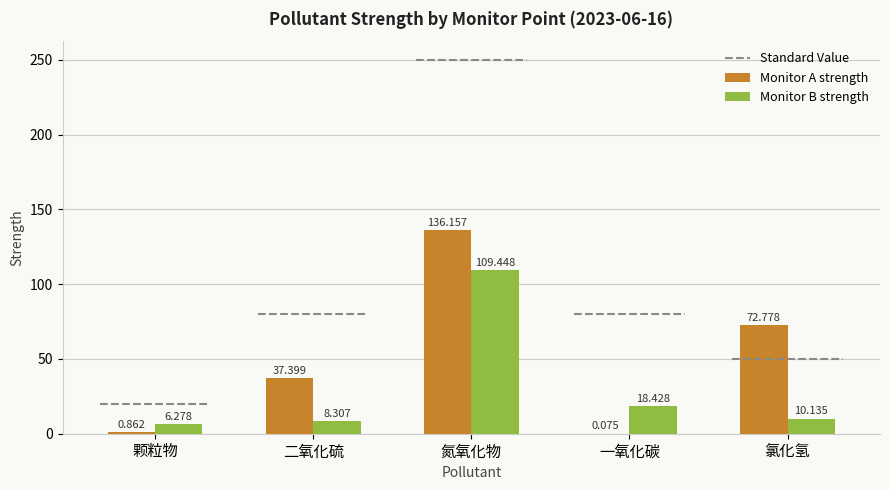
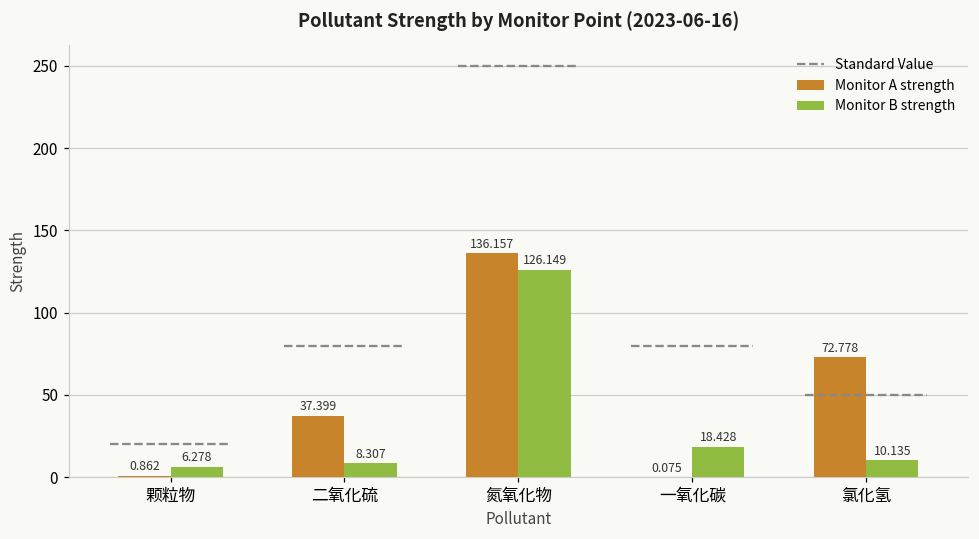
Monitor B strength, 氮氧化物: 109.448 -> 126.149
